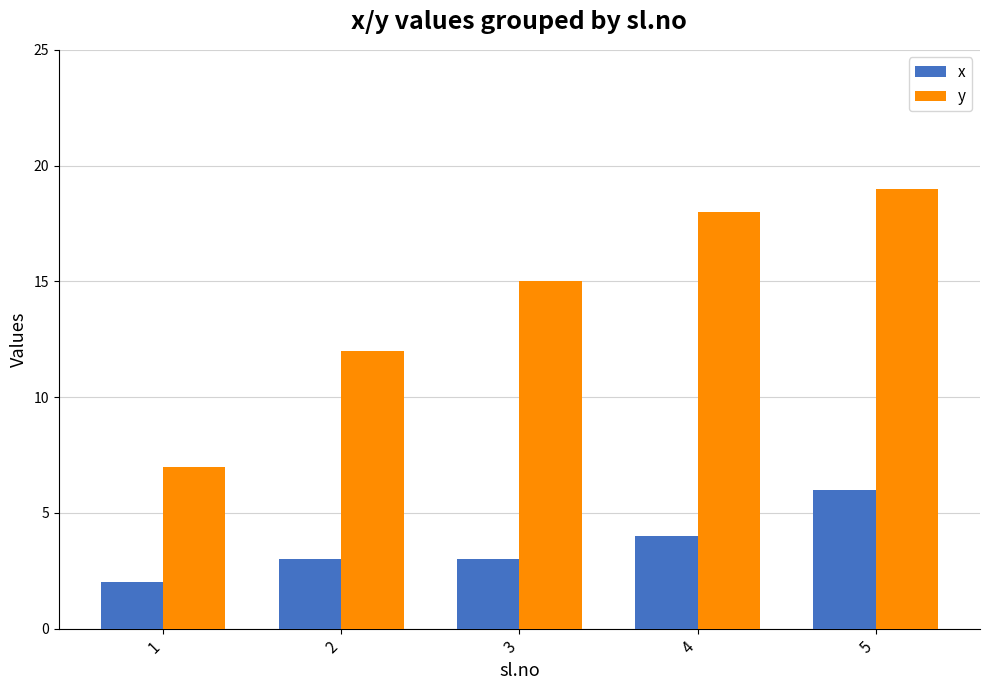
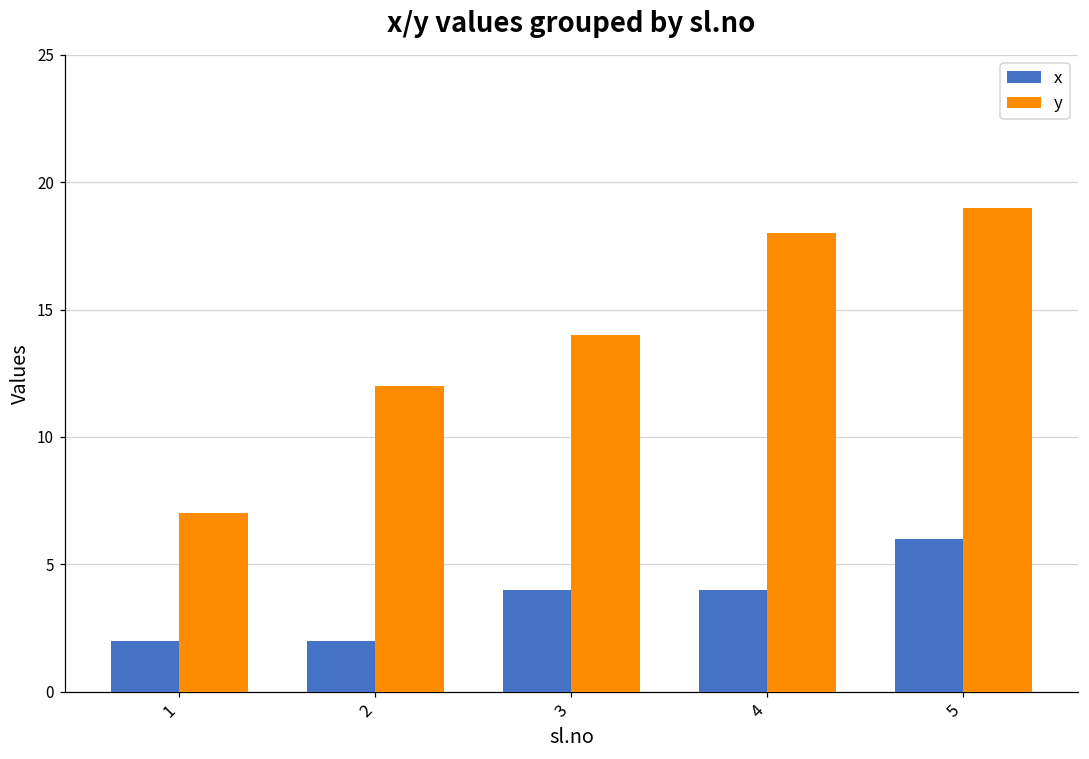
x, 2: 3 -> 2
x, 3: 3 -> 4
y, 3: 15 -> 14
